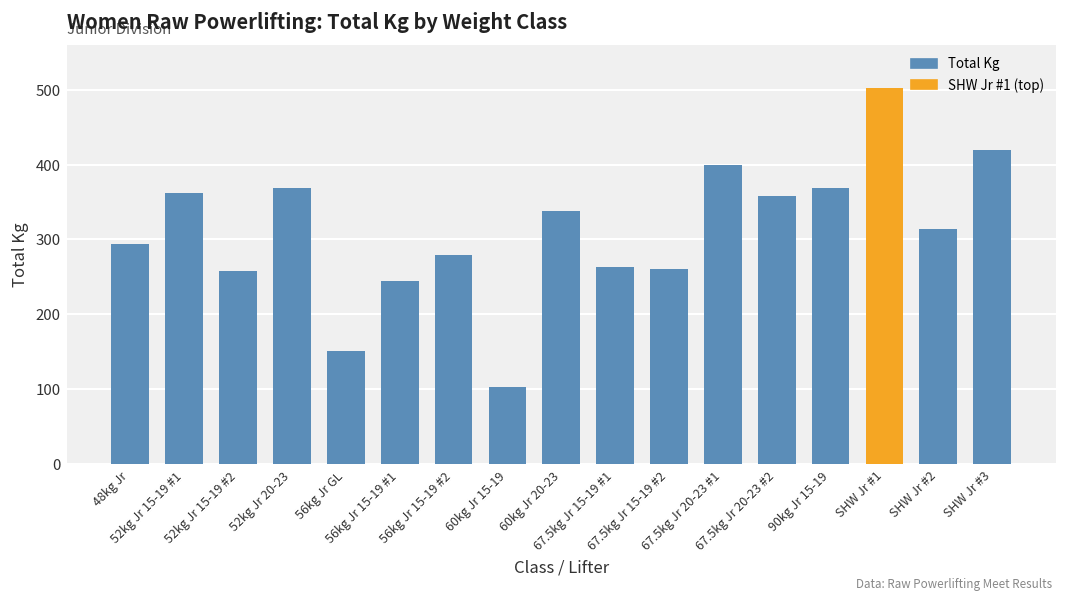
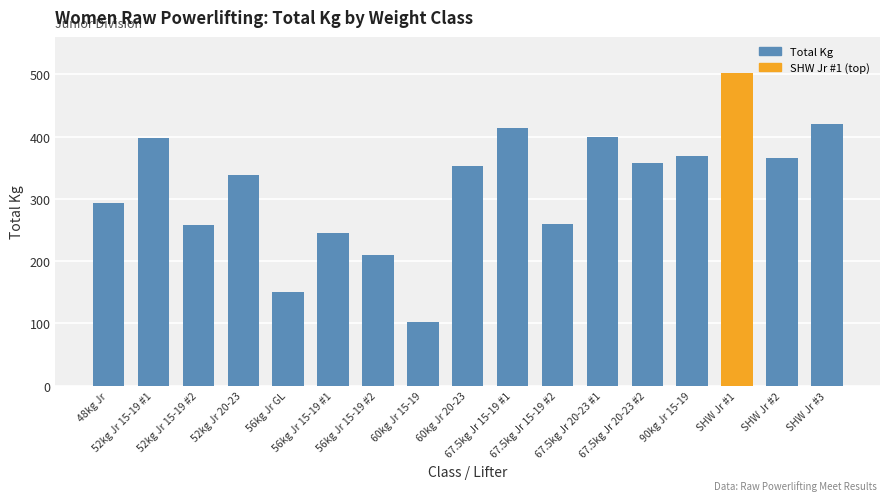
52kg Jr 15-19 #1: 360 -> 400
52kg Jr 20-23: 370 -> 340
56kg Jr 15-19 #2: 280 -> 210
60kg Jr 20-23: 340 -> 350
67.5kg Jr 15-19 #1: 260 -> 410
SHW Jr #2: 310 -> 370
